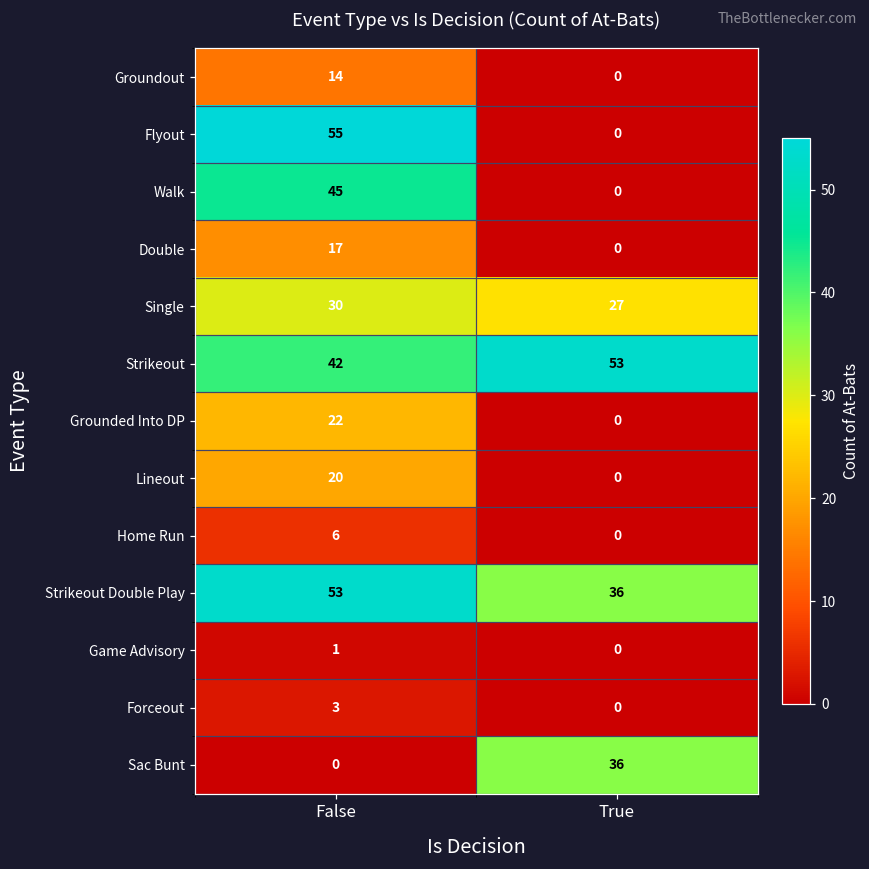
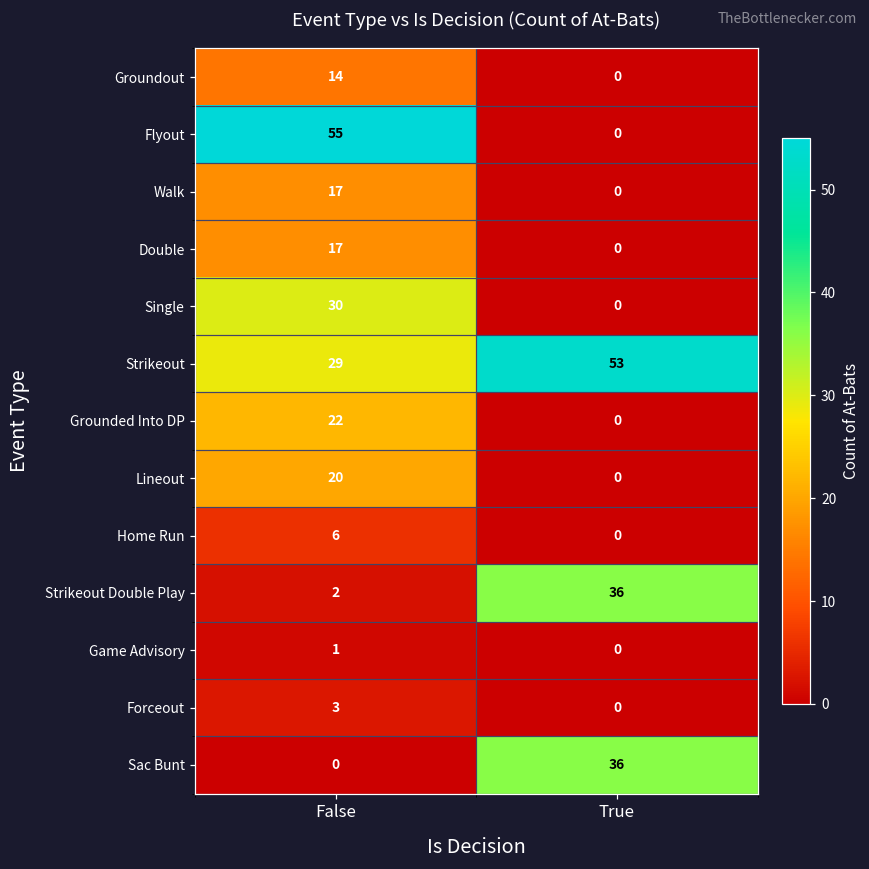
Walk, False: 45 -> 17
Single, True: 27 -> 0
Strikeout, False: 42 -> 29
Strikeout Double Play, False: 53 -> 2
